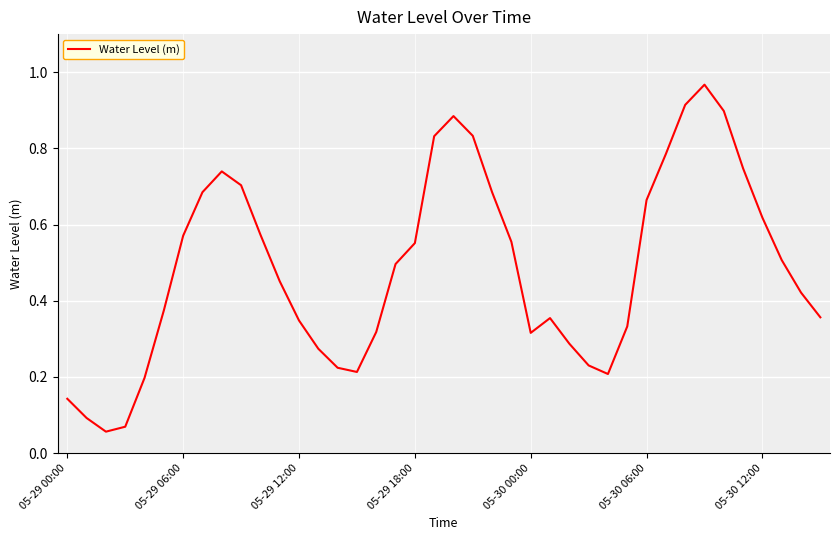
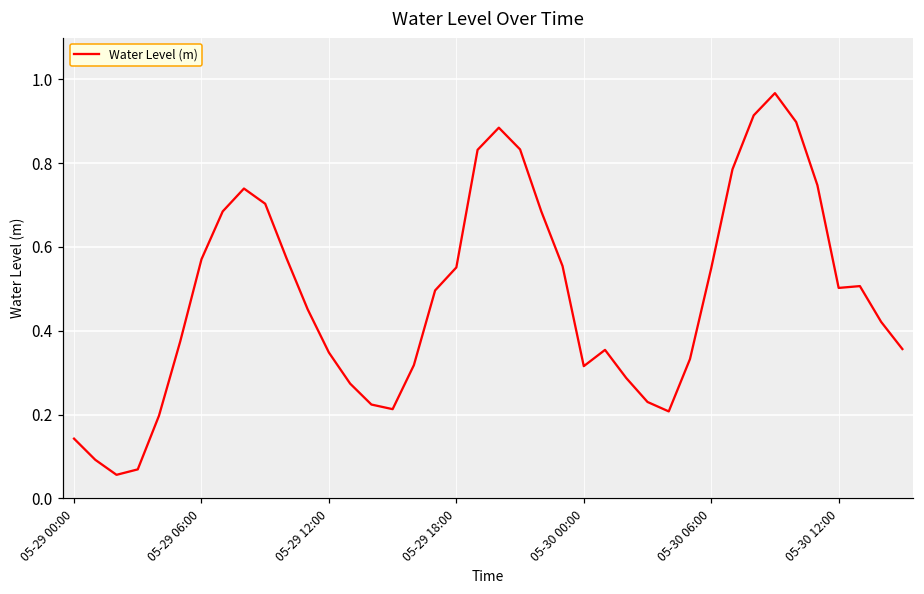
05-30 06:00: 0.66 -> 0.55
05-30 12:00: 0.62 -> 0.50
